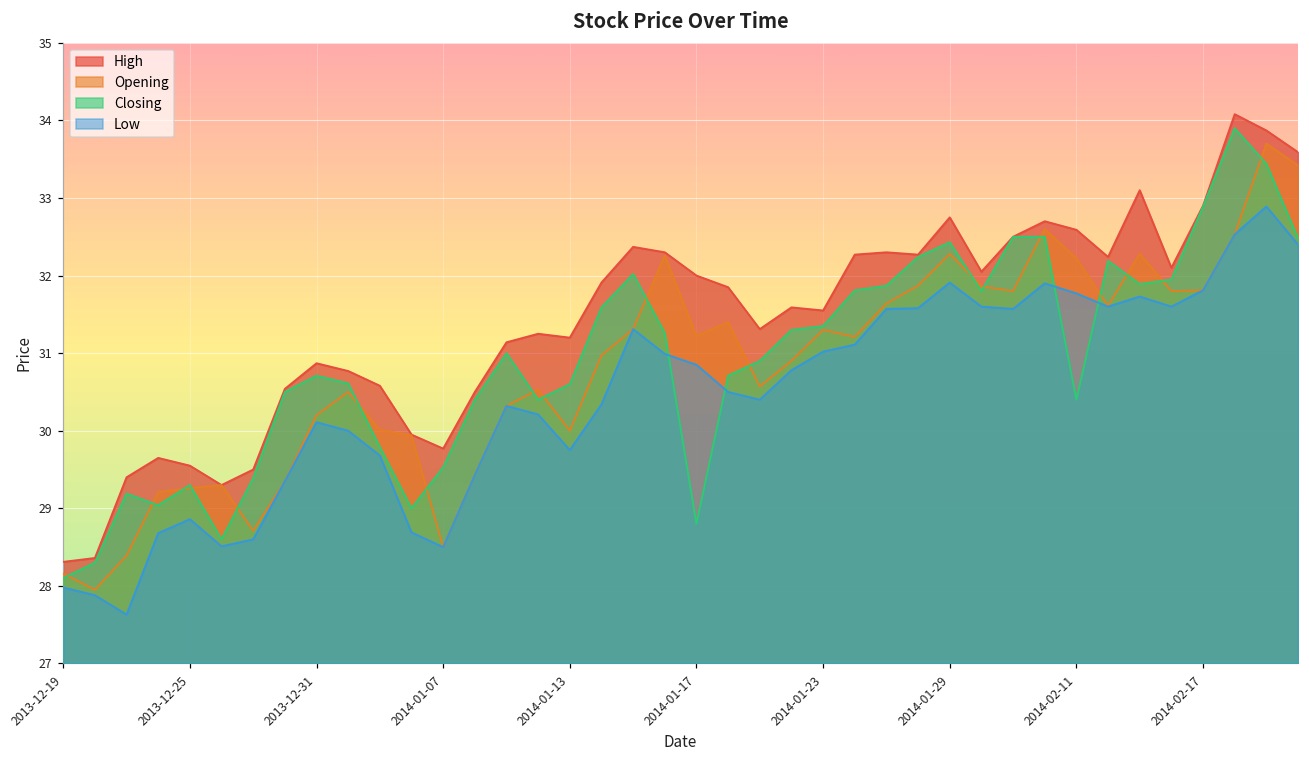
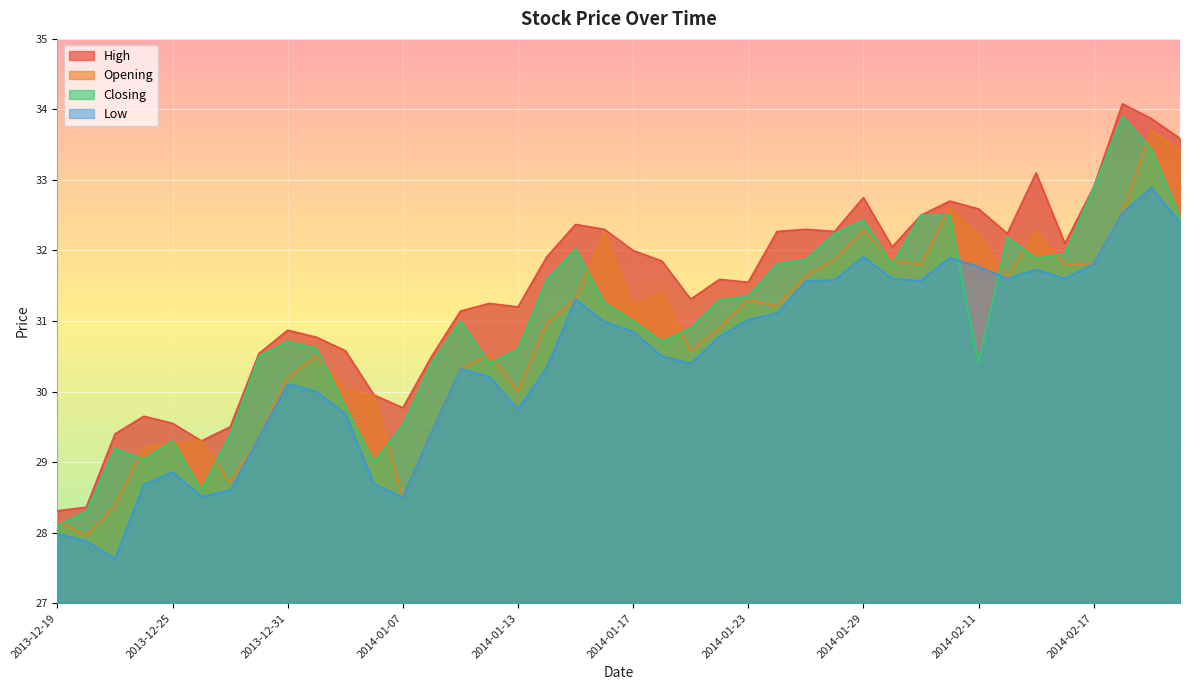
Closing, 2014-01-17: 28.8 -> 31.0
